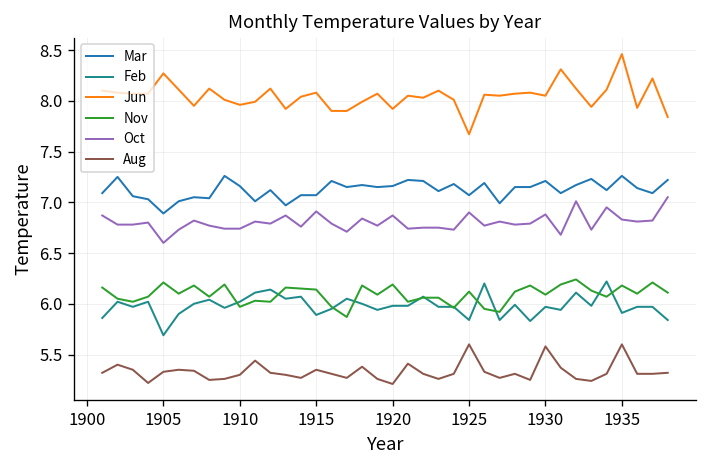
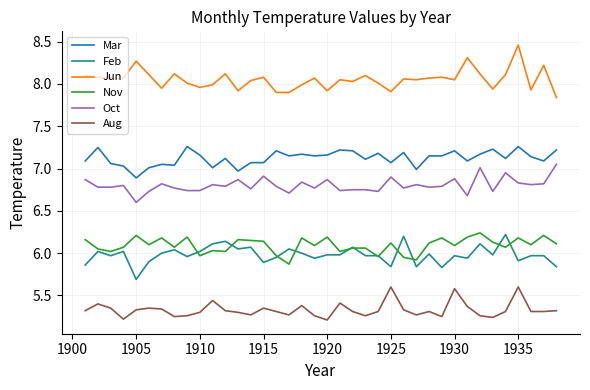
Jun, 1925: 7.7 -> 7.9
